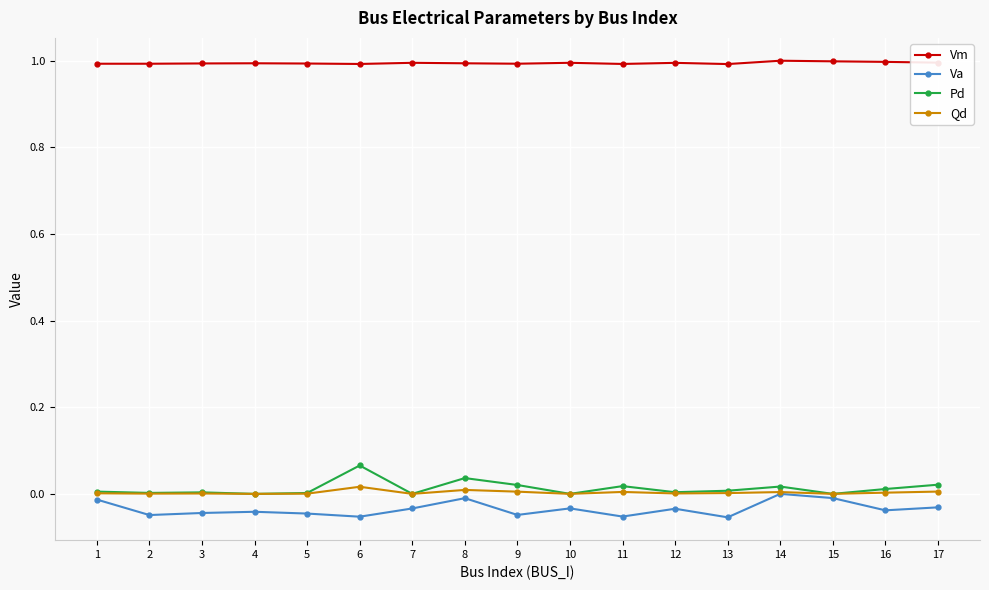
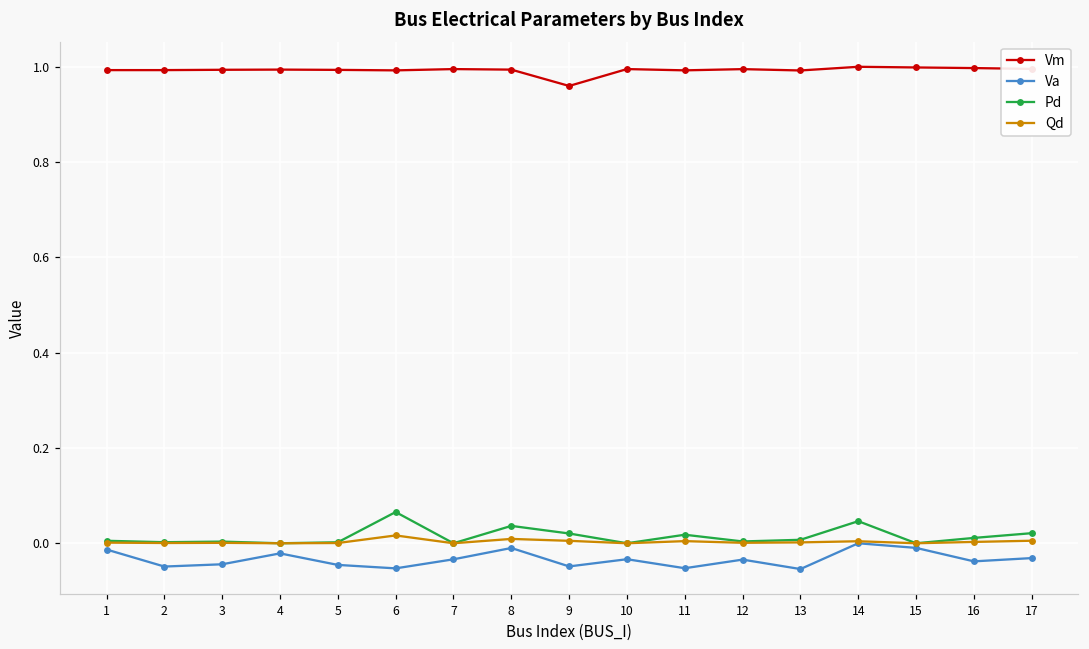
Va, 4: -0.04 -> -0.02
Vm, 9: 0.99 -> 0.96
Pd, 14: 0.02 -> 0.05
